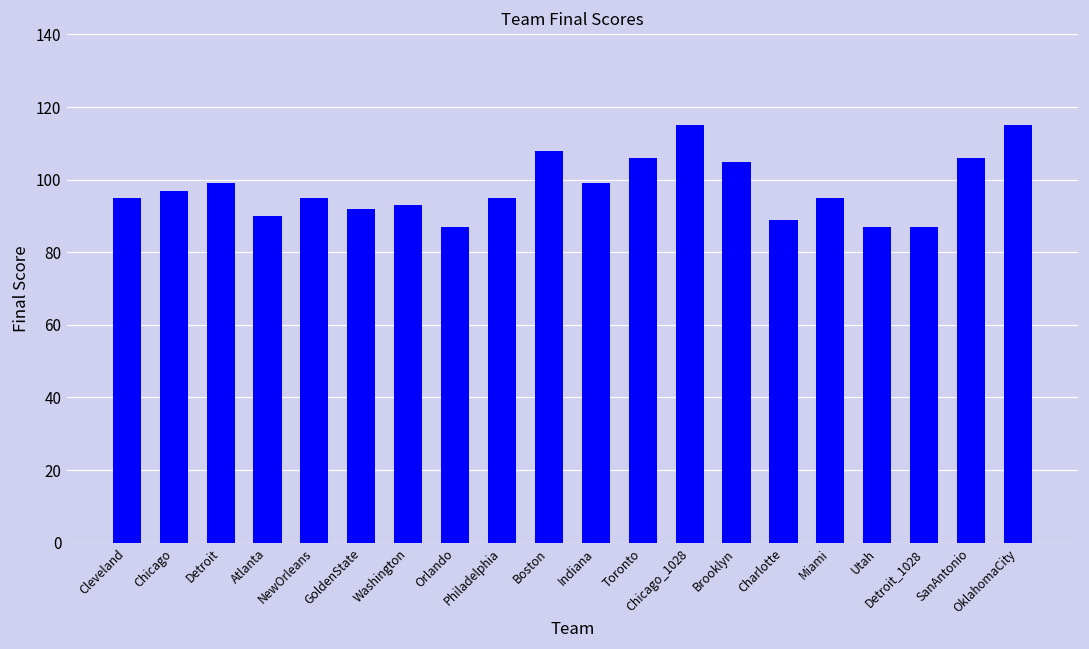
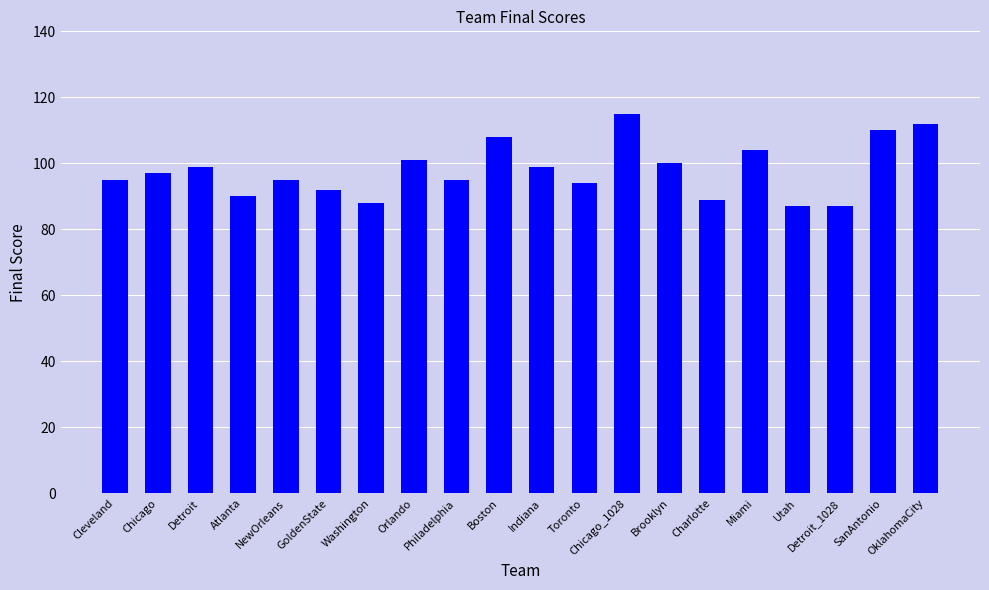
Washington: 93 -> 88
Orlando: 87 -> 101
Toronto: 106 -> 94
Brooklyn: 105 -> 100
Miami: 95 -> 104
SanAntonio: 106 -> 110
OklahomaCity: 115 -> 112
